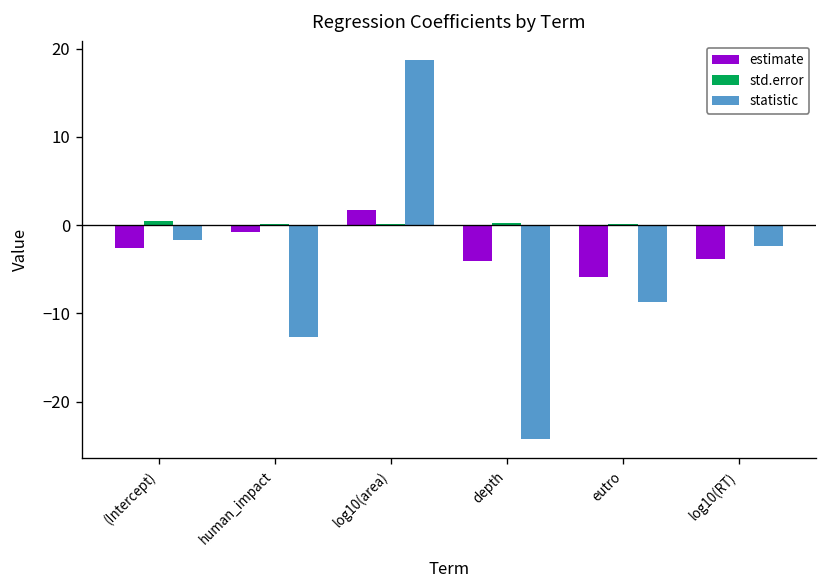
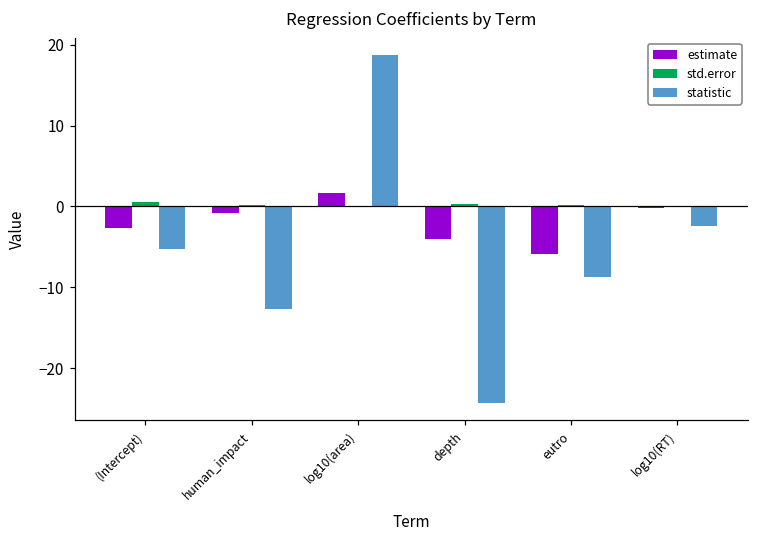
statistic, (Intercept): -2 -> -5
estimate, log10(RT): -4 -> 0
